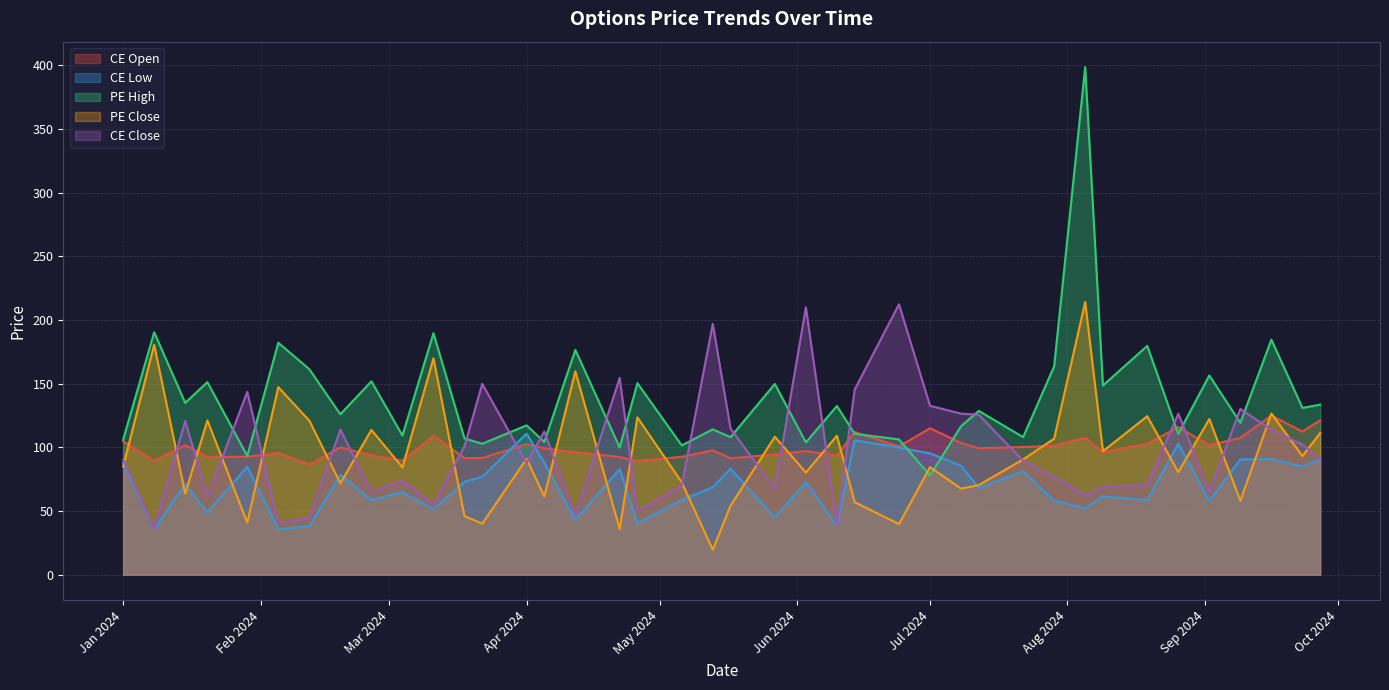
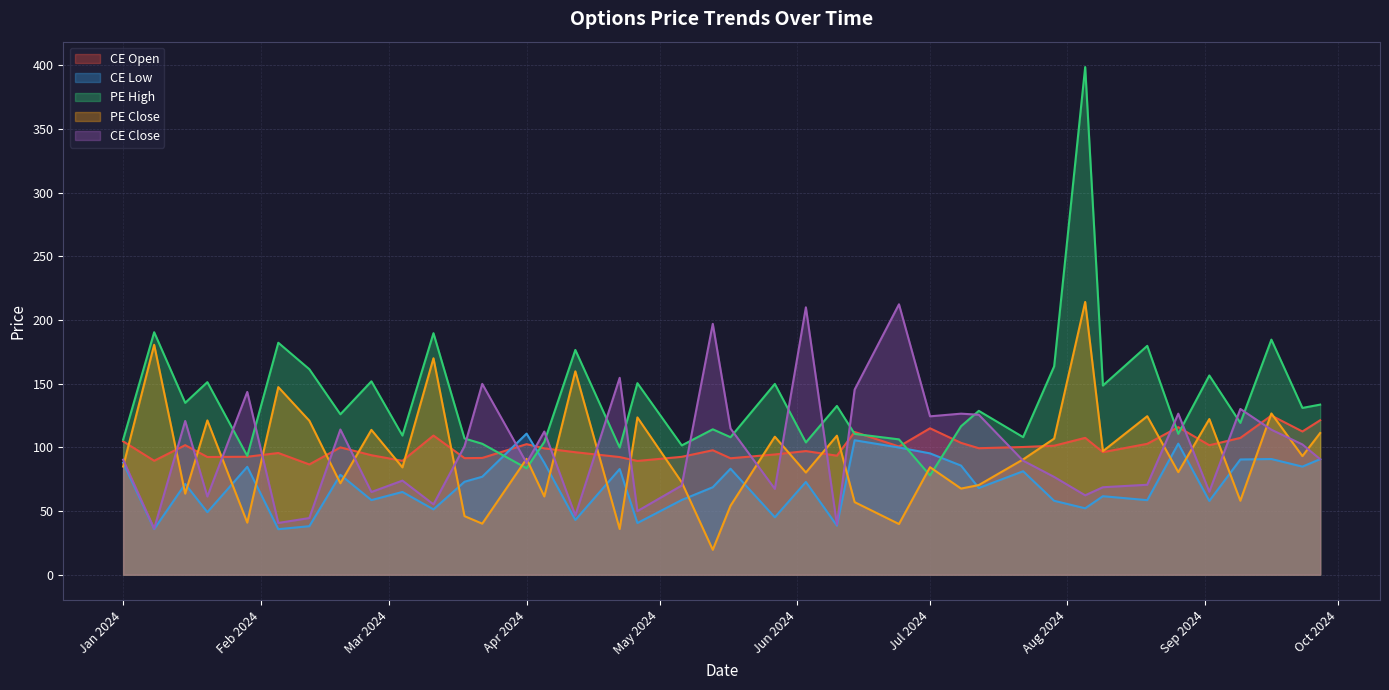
PE High, Apr 2024: 117 -> 84
CE Close, Jul 2024: 133 -> 124
